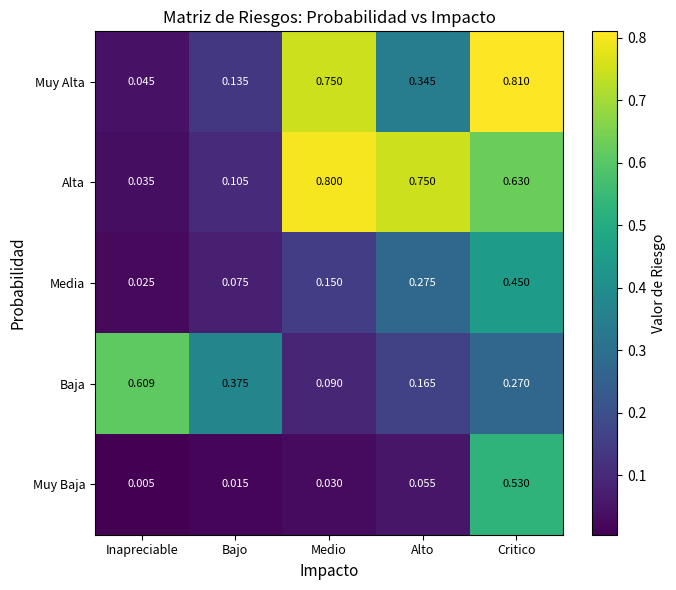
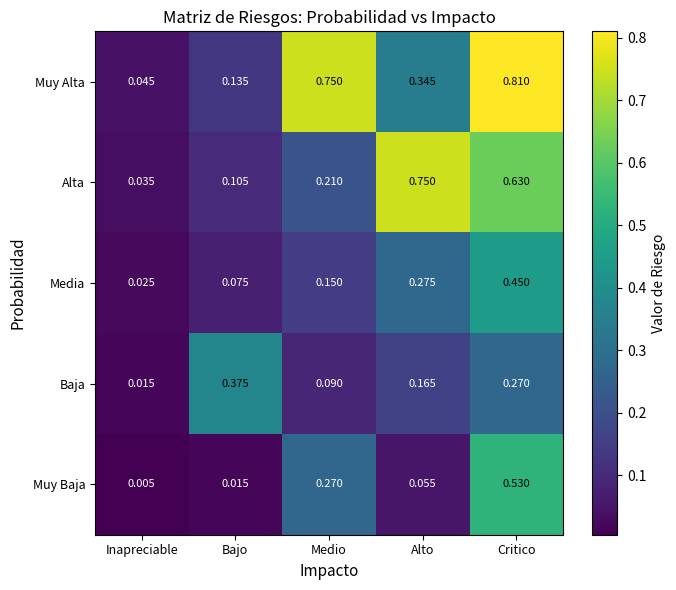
Alta, Medio: 0.800 -> 0.210
Baja, Inapreciable: 0.609 -> 0.015
Muy Baja, Medio: 0.030 -> 0.270
